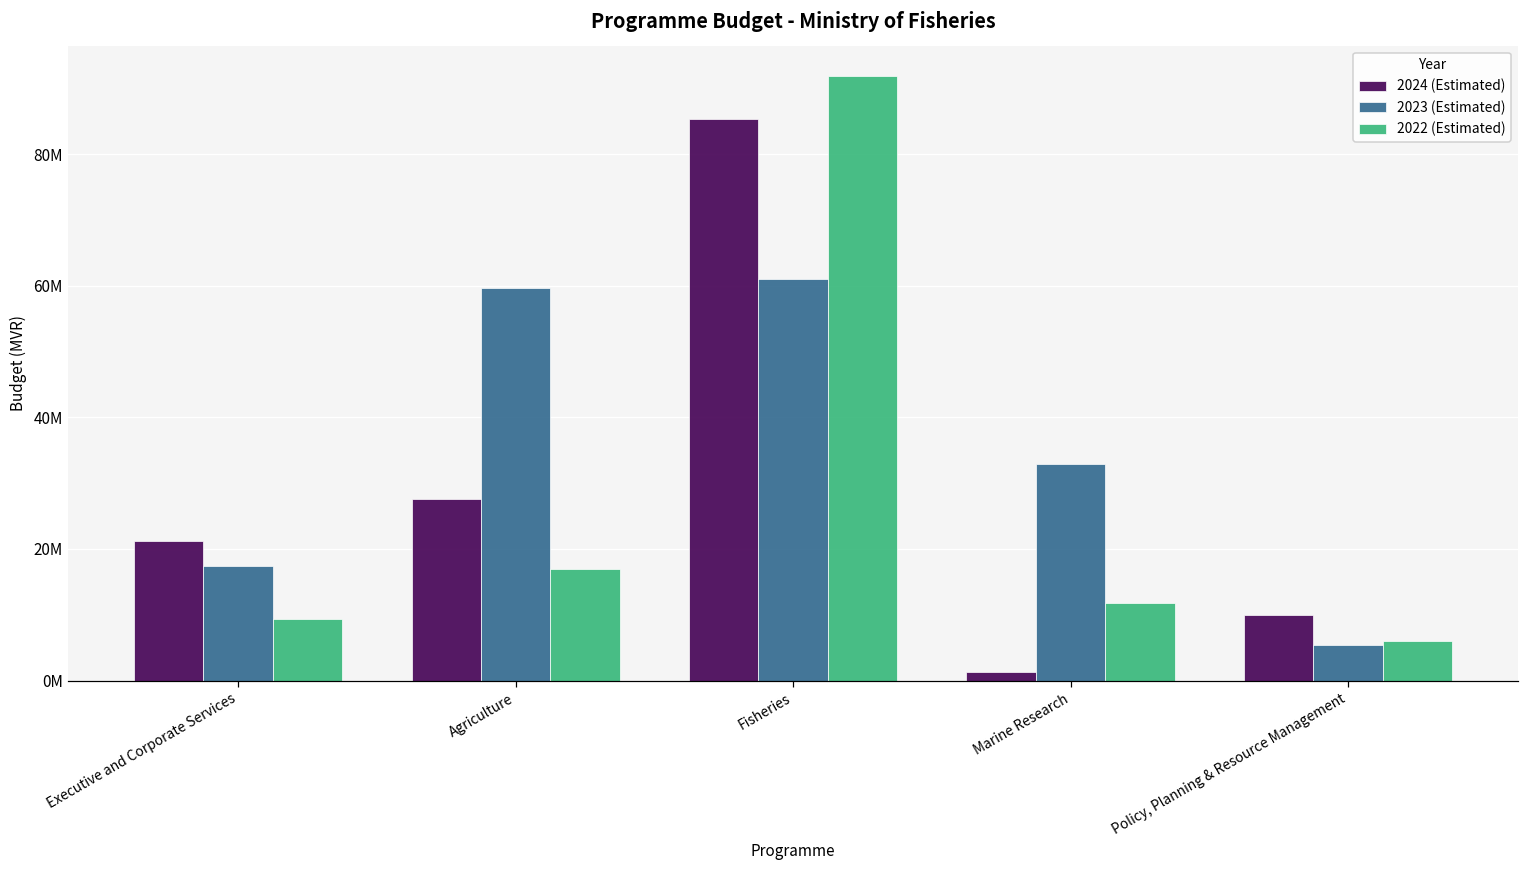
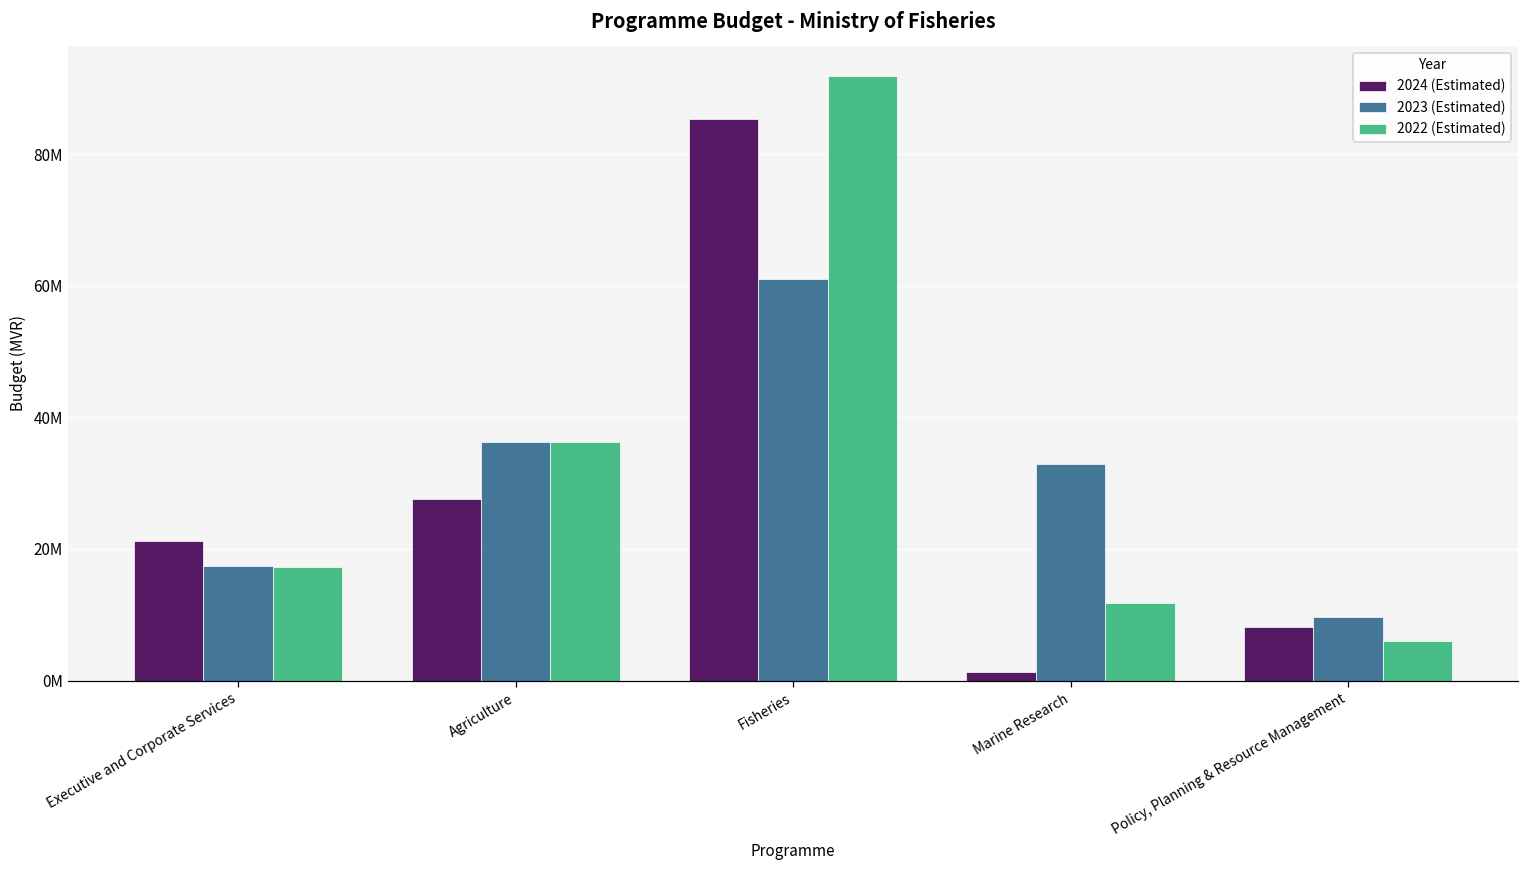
2022 (Estimated), Executive and Corporate Services: 9000000 -> 17000000
2023 (Estimated), Agriculture: 60000000 -> 36000000
2022 (Estimated), Agriculture: 17000000 -> 36000000
2024 (Estimated), Policy, Planning & Resource Management: 10000000 -> 8000000
2023 (Estimated), Policy, Planning & Resource Management: 5000000 -> 10000000
